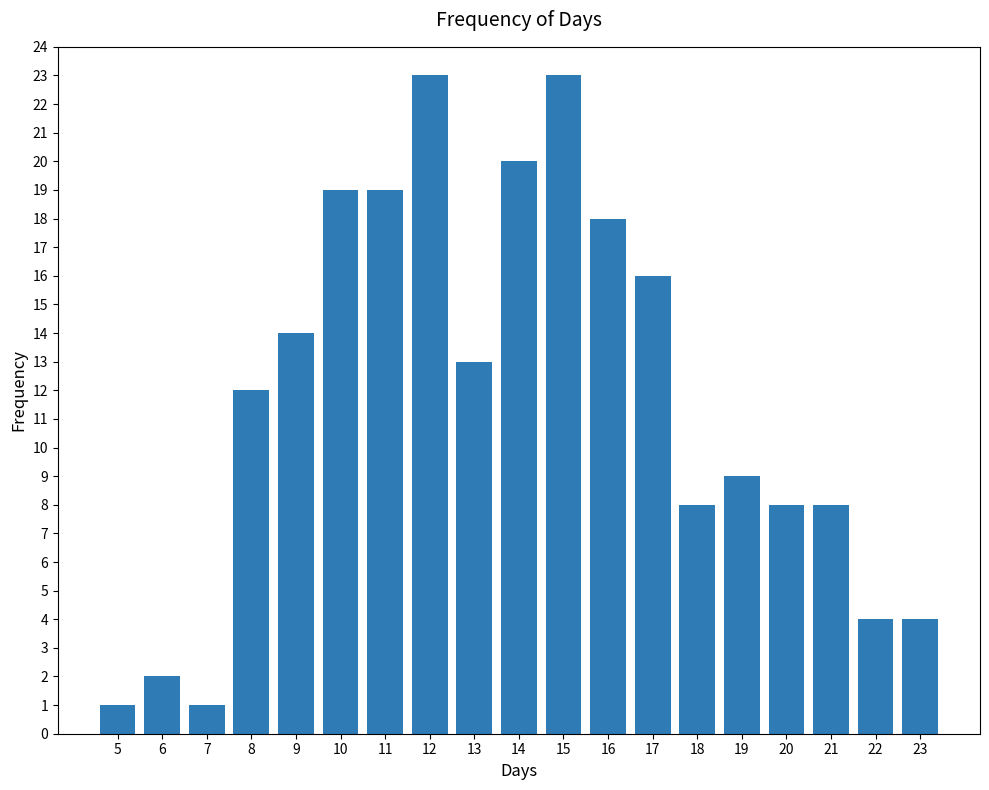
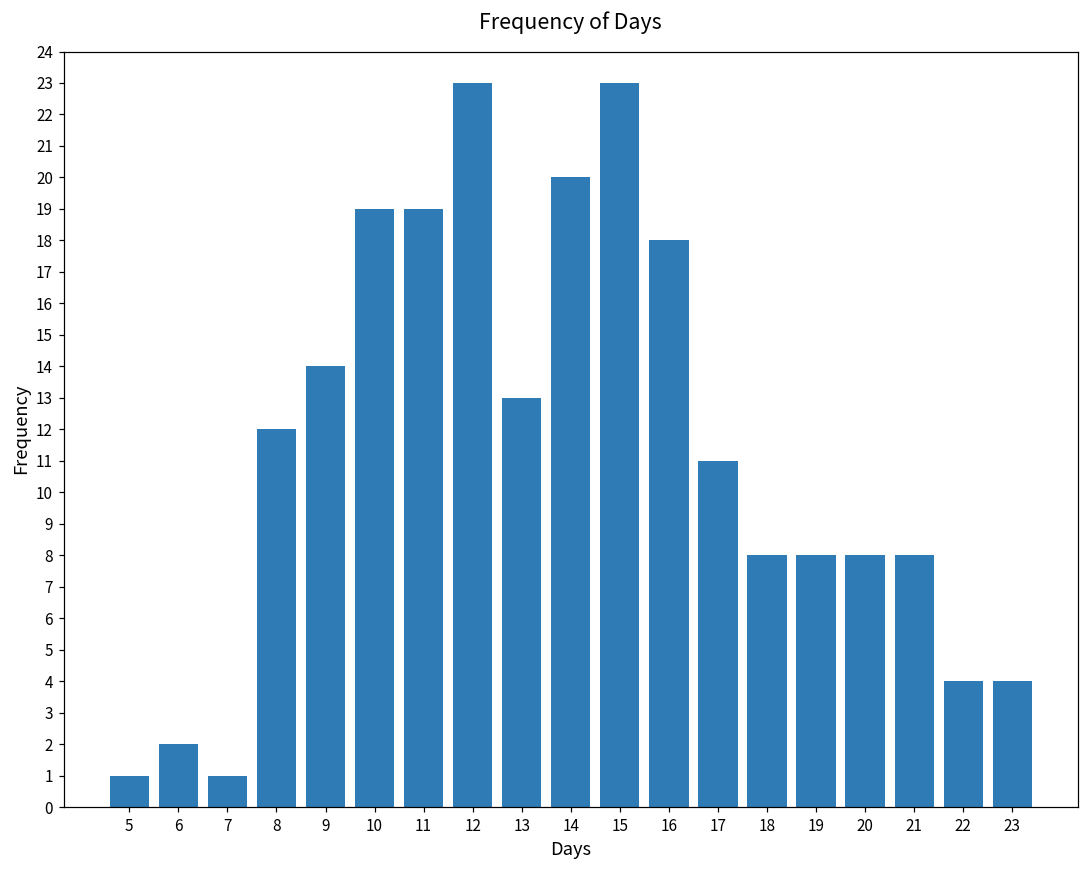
17: 16 -> 11
19: 9 -> 8
